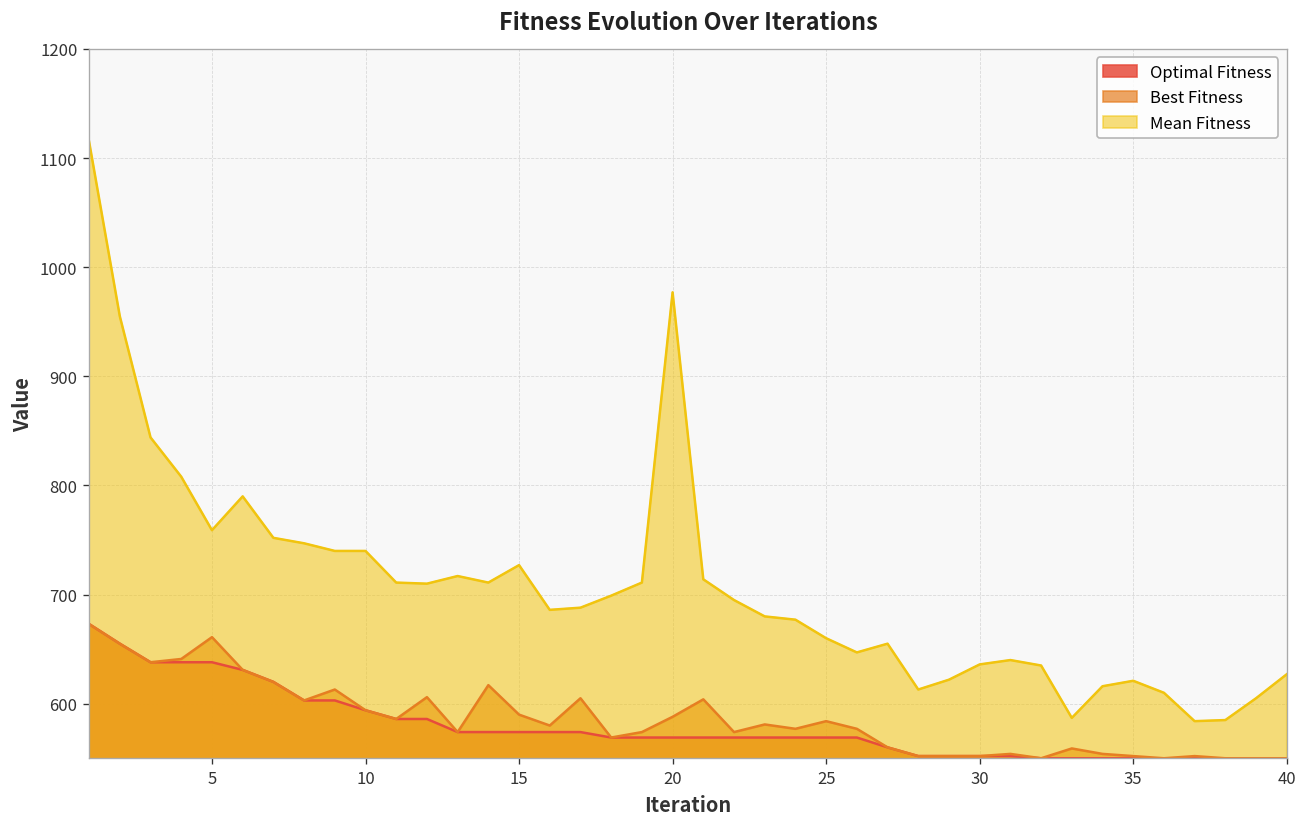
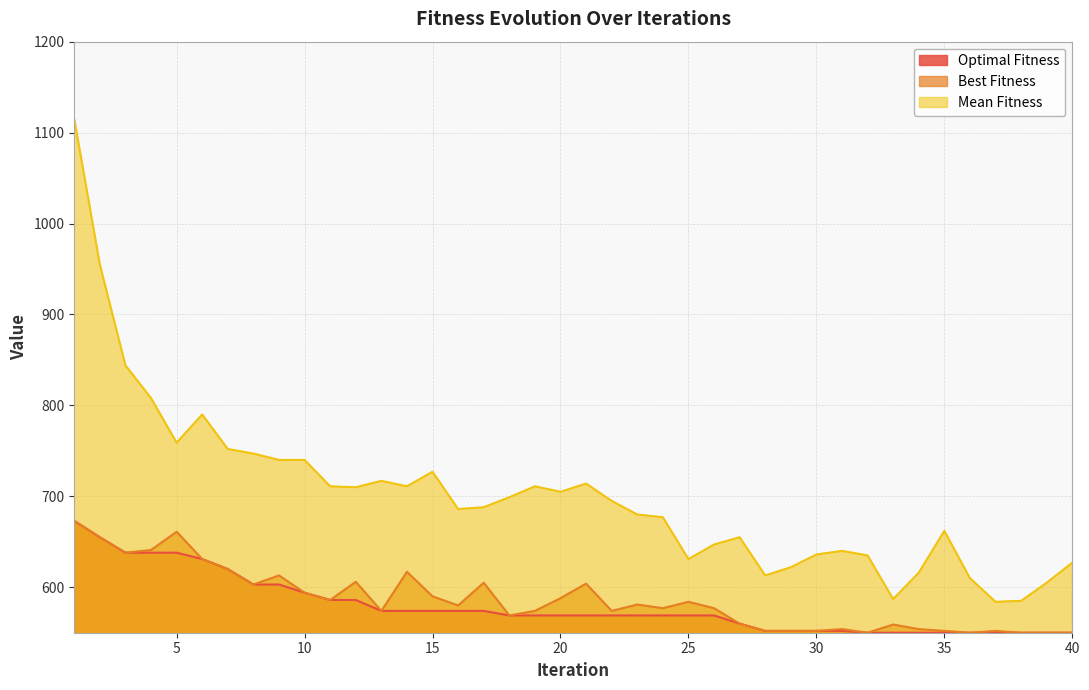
Mean Fitness, 20: 980 -> 710
Mean Fitness, 25: 660 -> 630
Mean Fitness, 35: 620 -> 660
